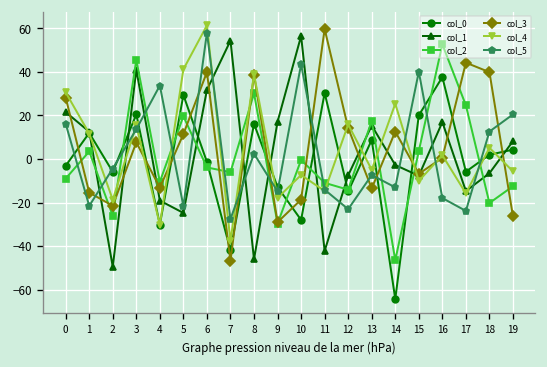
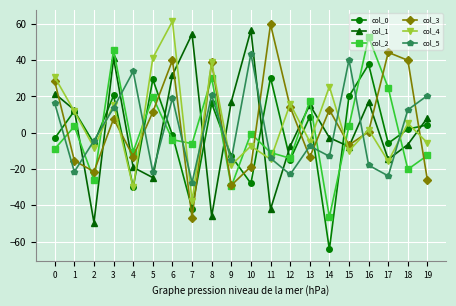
col_4, 2: -19 -> -8
col_5, 6: 58 -> 19
col_5, 8: 2 -> 21
